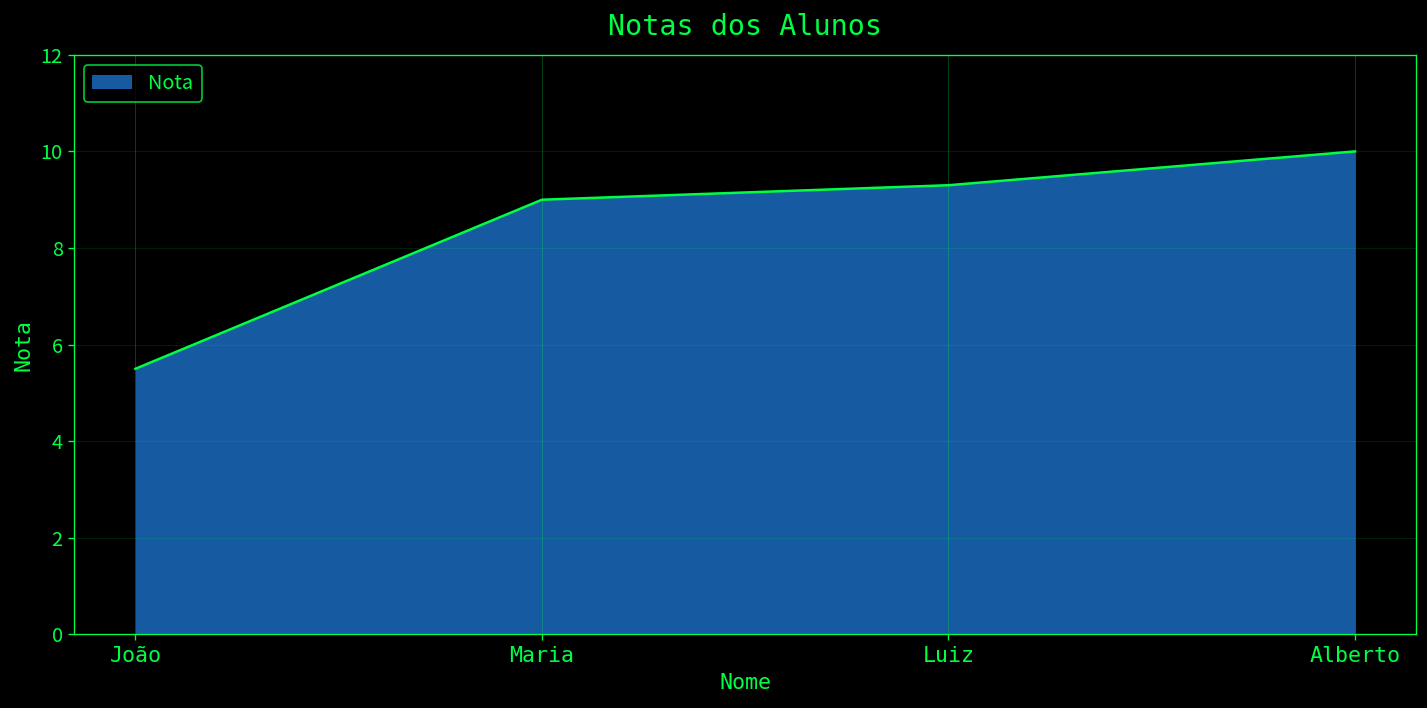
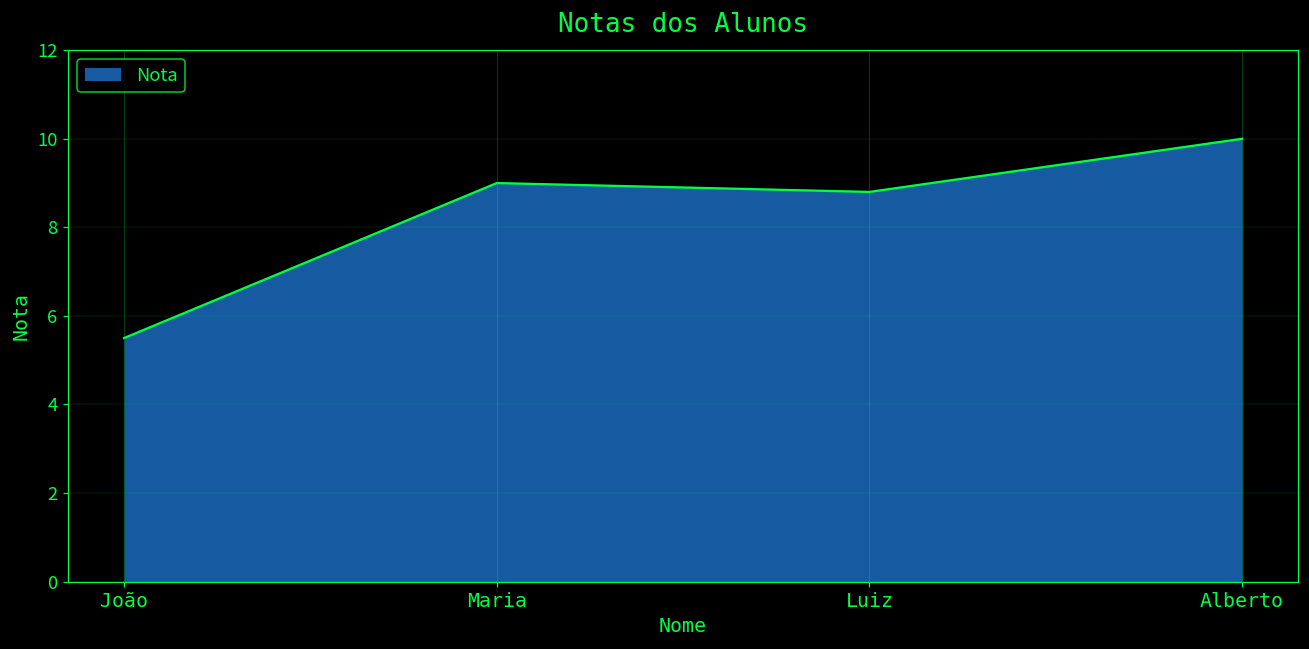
Luiz: 9.3 -> 8.8
